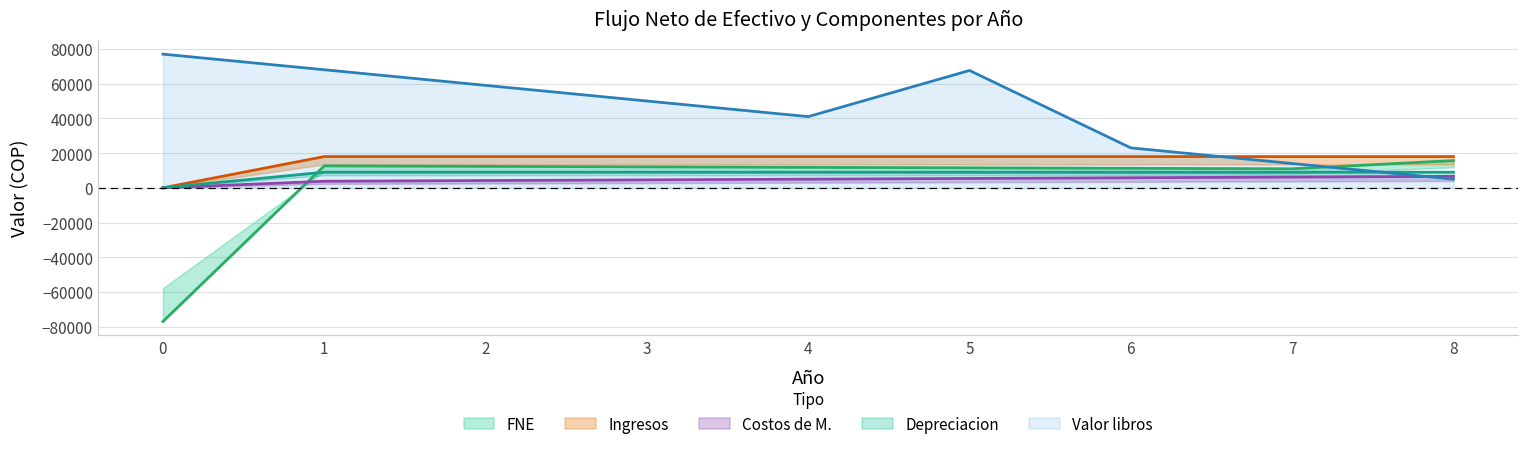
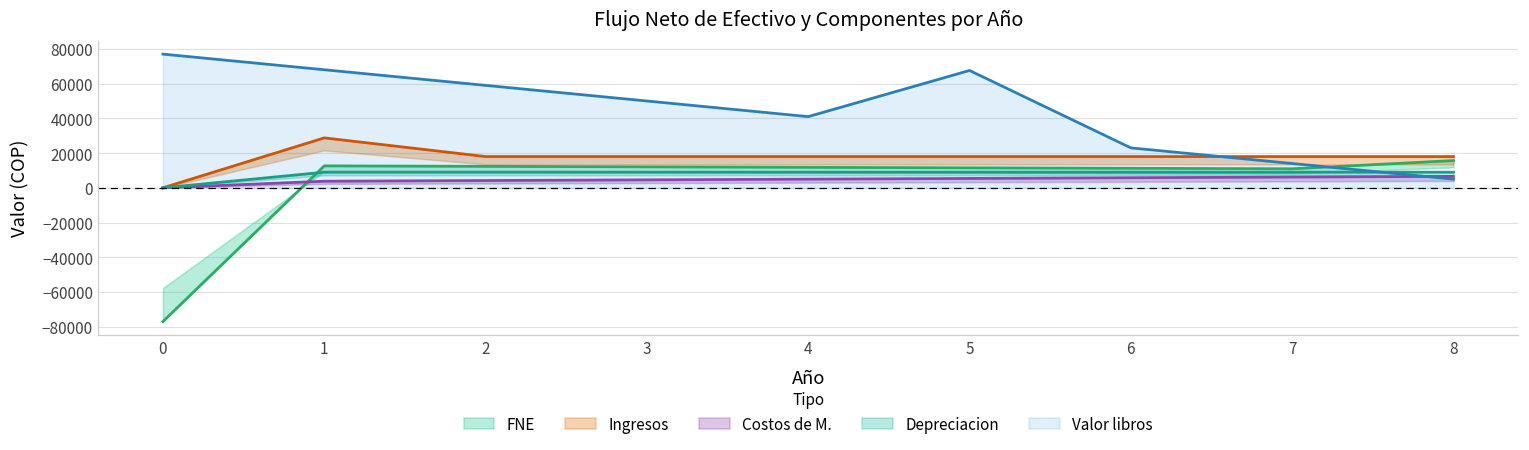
Ingresos, 1: 18000 -> 29000
